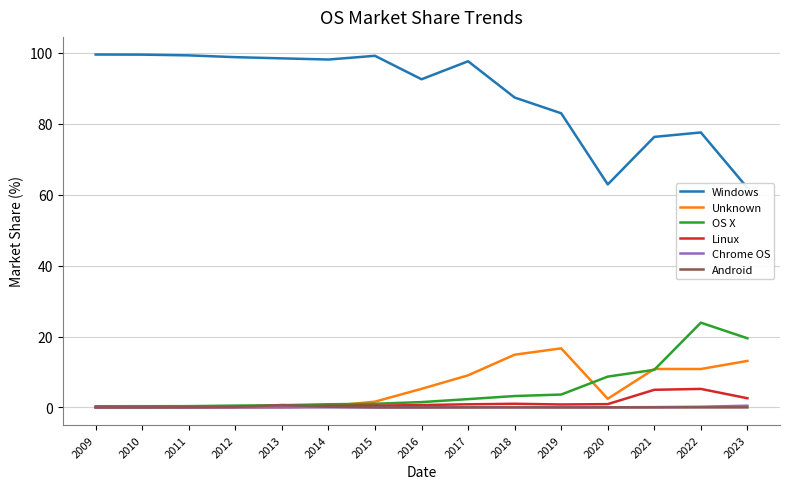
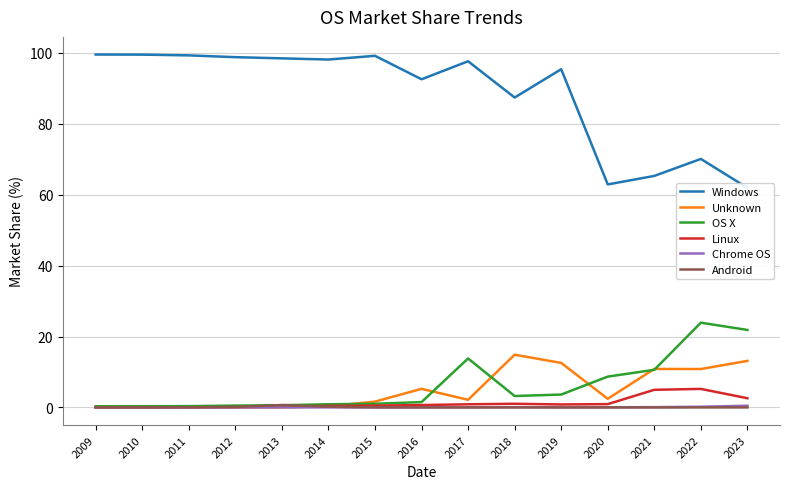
Unknown, 2017: 9 -> 2
OS X, 2017: 2 -> 14
Windows, 2019: 83 -> 95
Unknown, 2019: 17 -> 13
Windows, 2021: 76 -> 65
Windows, 2022: 78 -> 70
OS X, 2023: 20 -> 22
